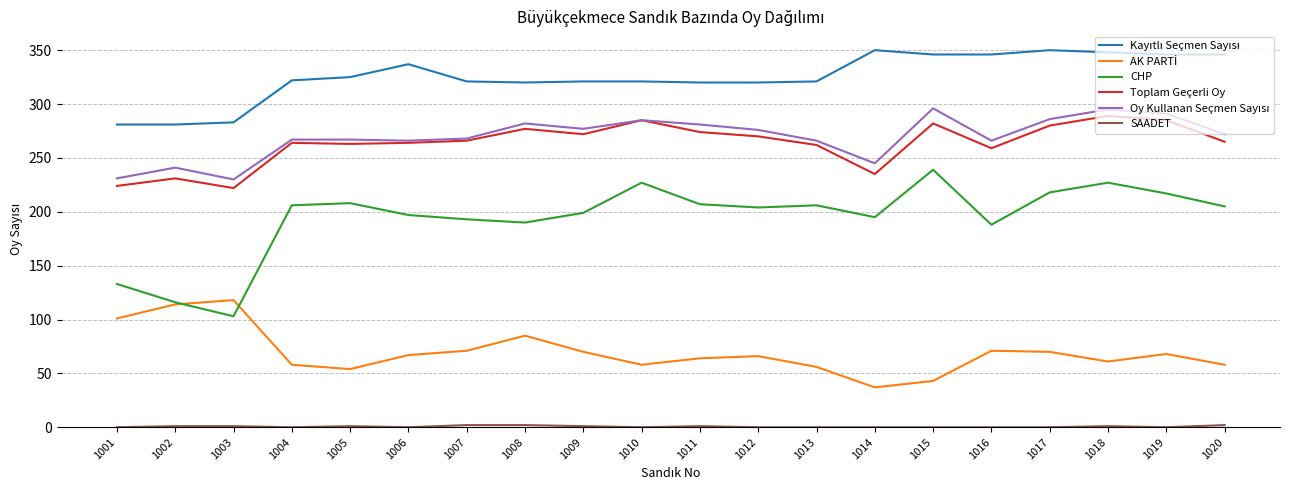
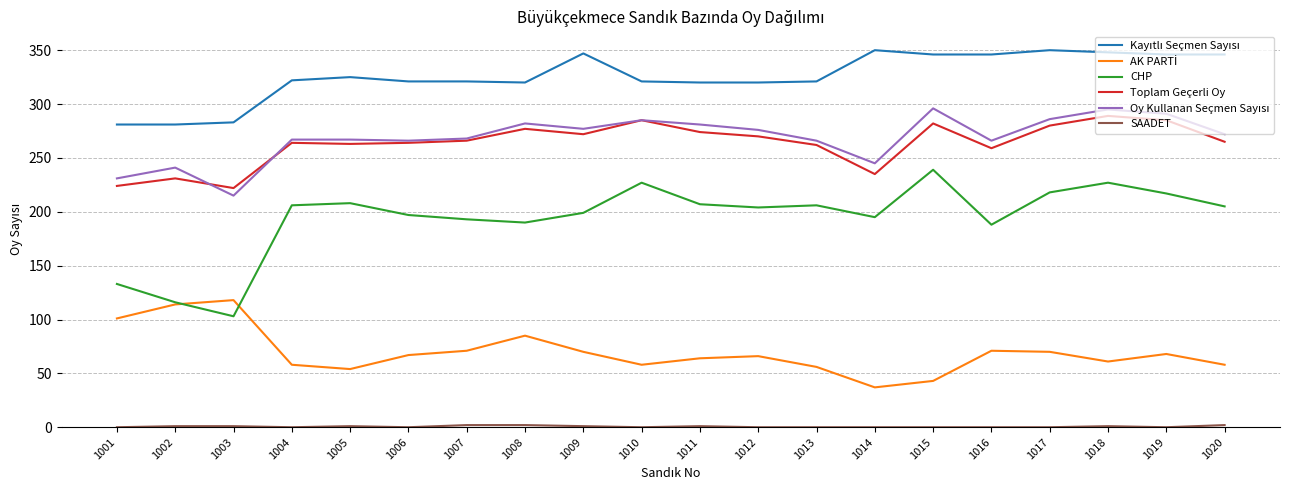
Oy Kullanan Seçmen Sayısı, 1003: 230 -> 215
Kayıtlı Seçmen Sayısı, 1006: 337 -> 321
Kayıtlı Seçmen Sayısı, 1009: 321 -> 347
